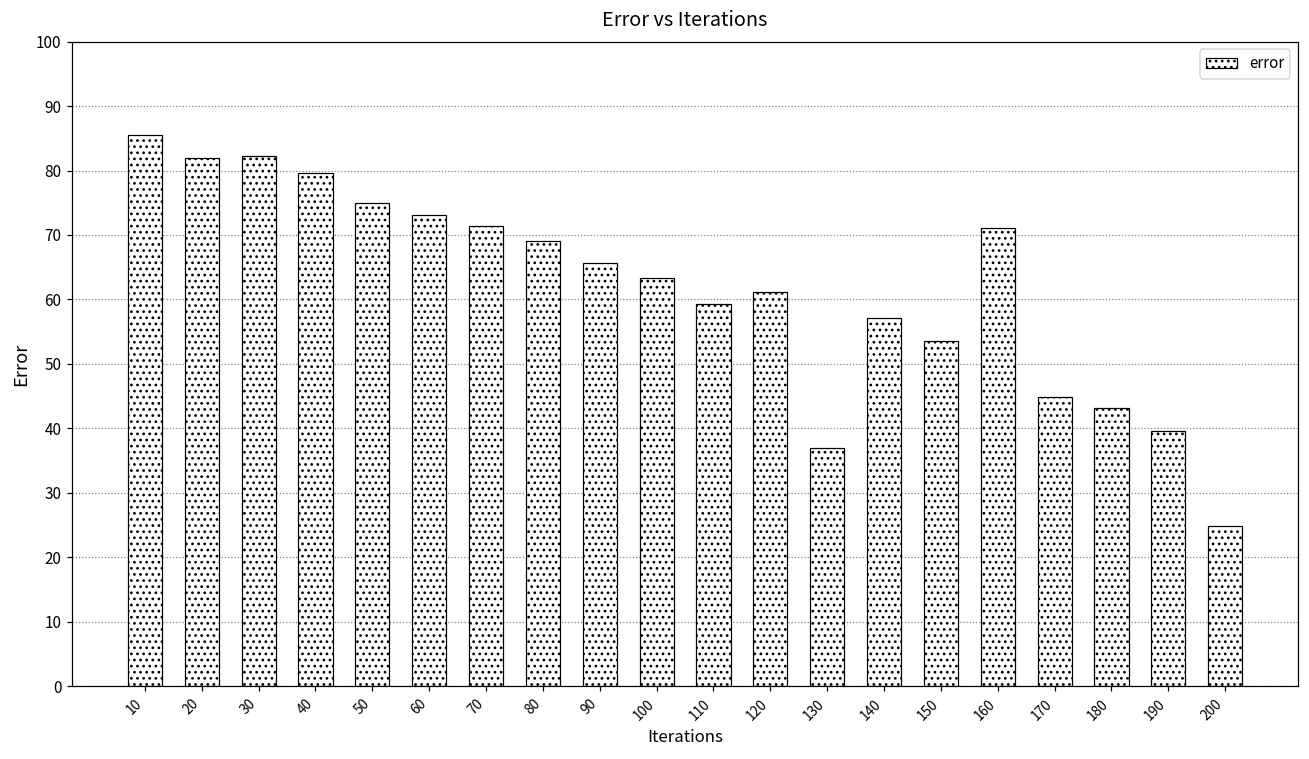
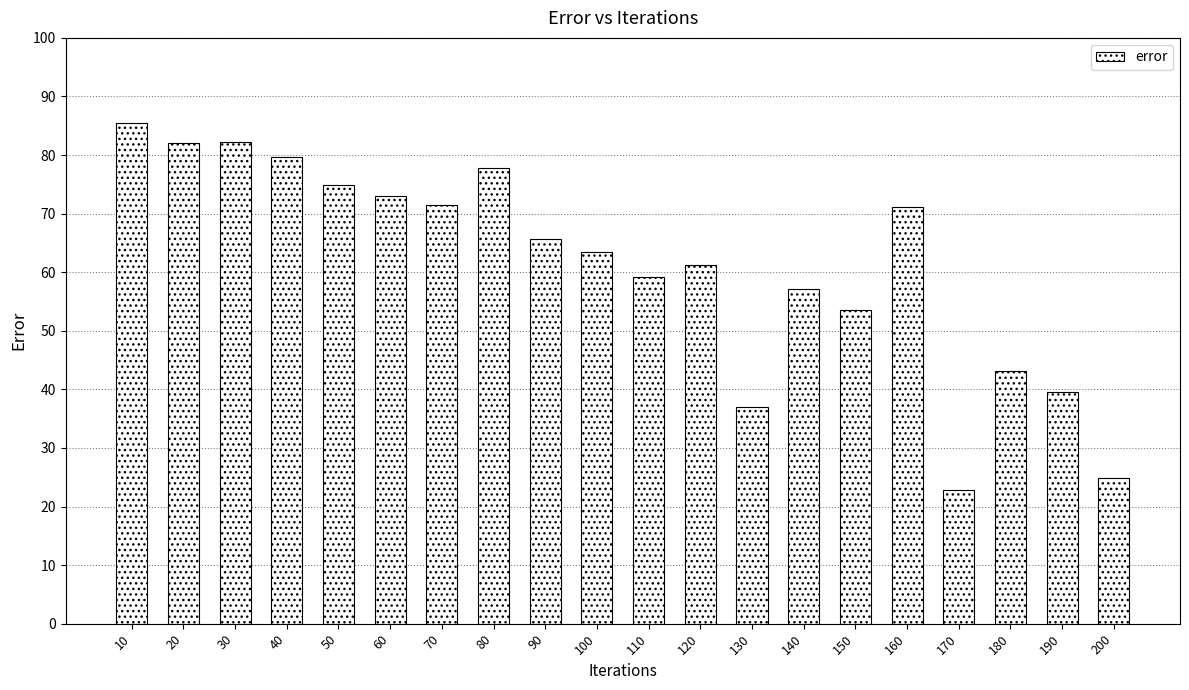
80: 69 -> 78
170: 45 -> 23
